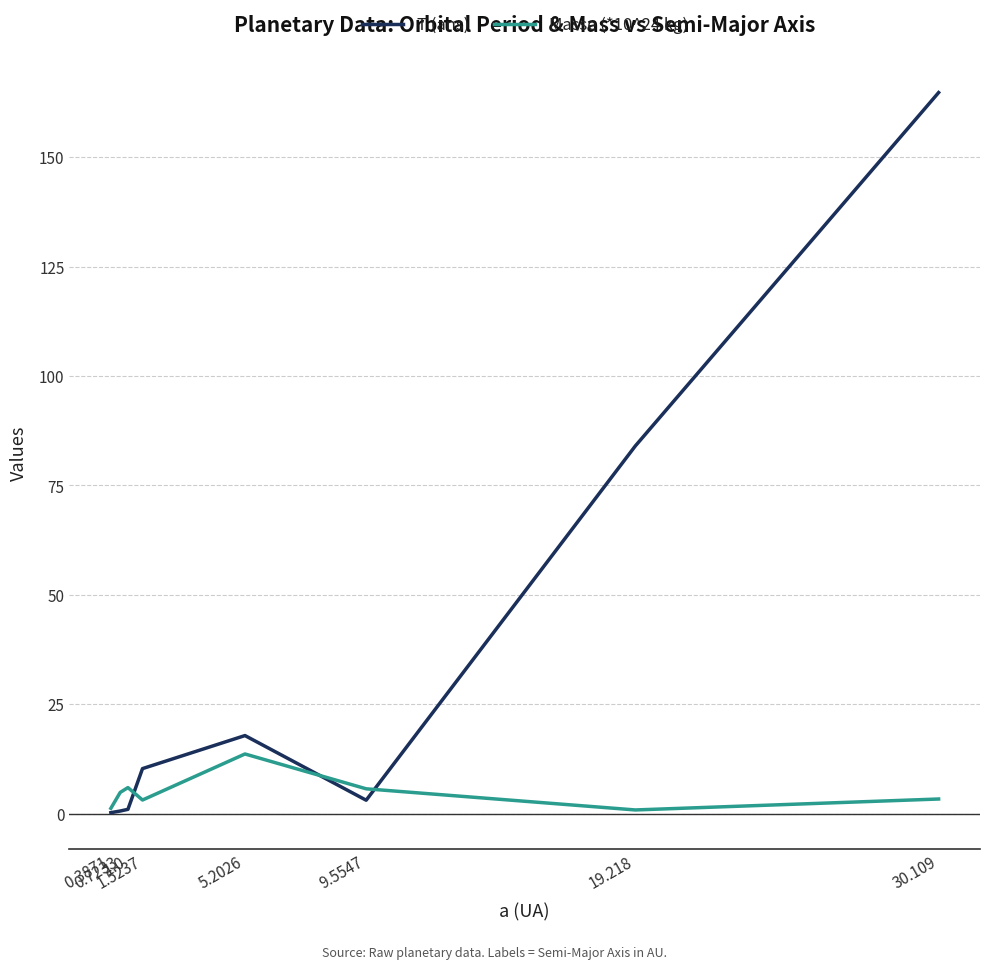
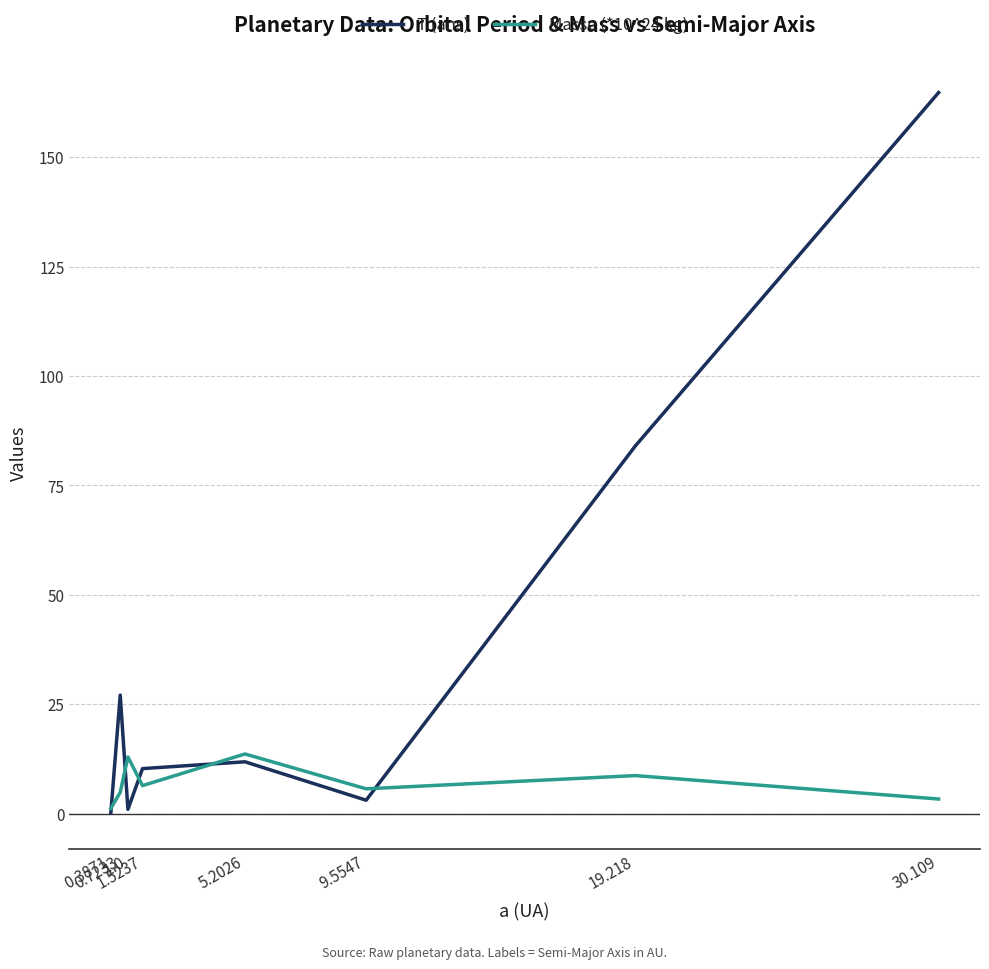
T (ans), 0.7233: 1 -> 27
Masse (*10^24 kg), 1.0: 6 -> 13
Masse (*10^24 kg), 1.5237: 3 -> 6
T (ans), 5.2026: 18 -> 12
Masse (*10^24 kg), 19.218: 1 -> 9
